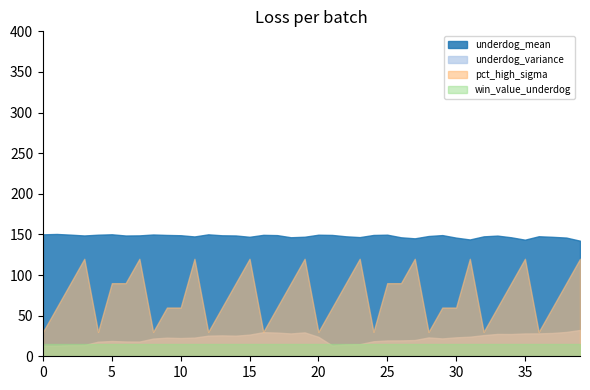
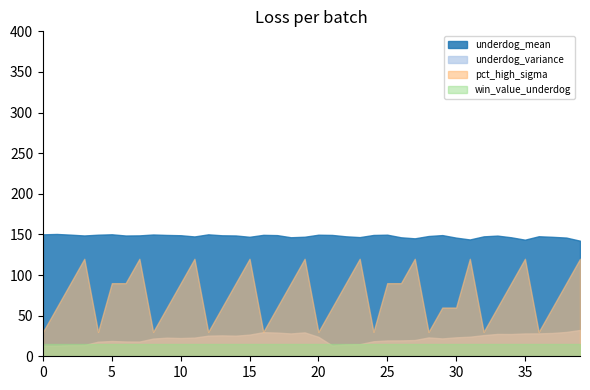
pct_high_sigma, 10: 60 -> 90
